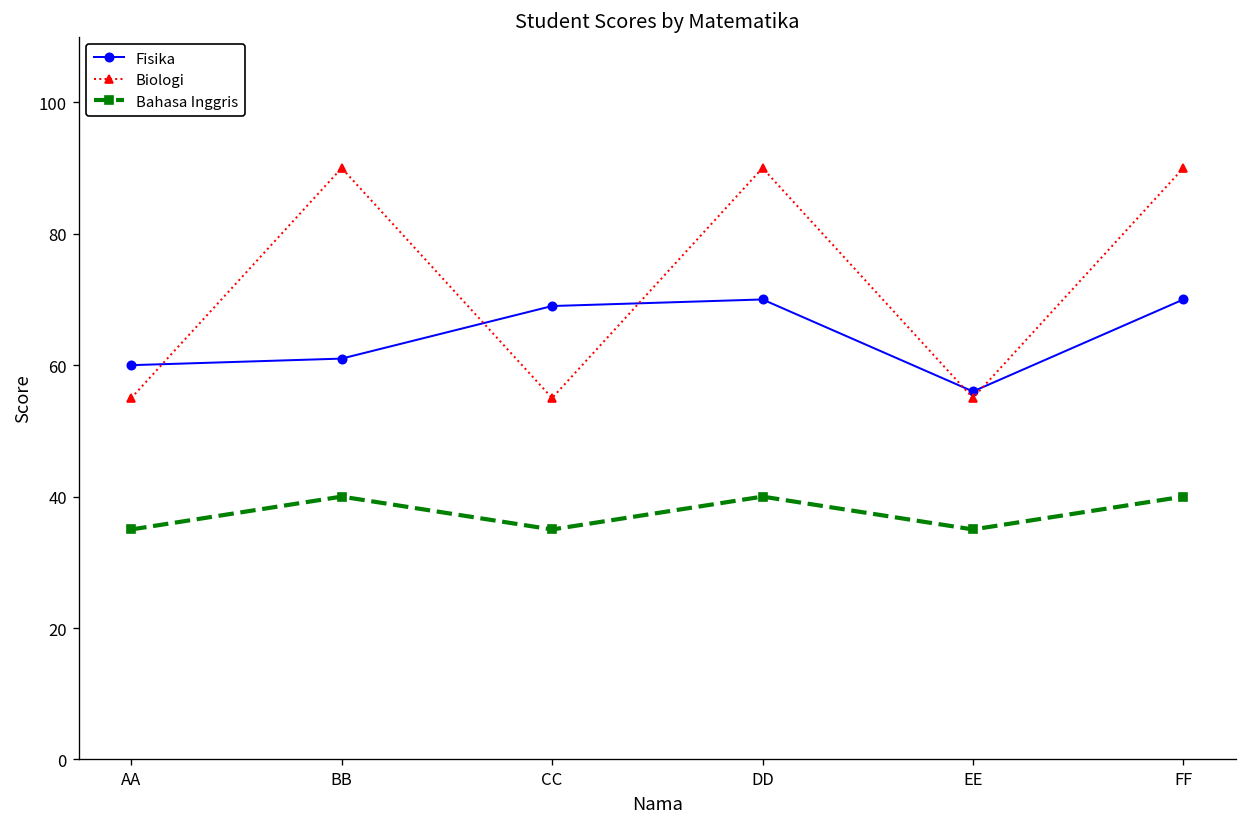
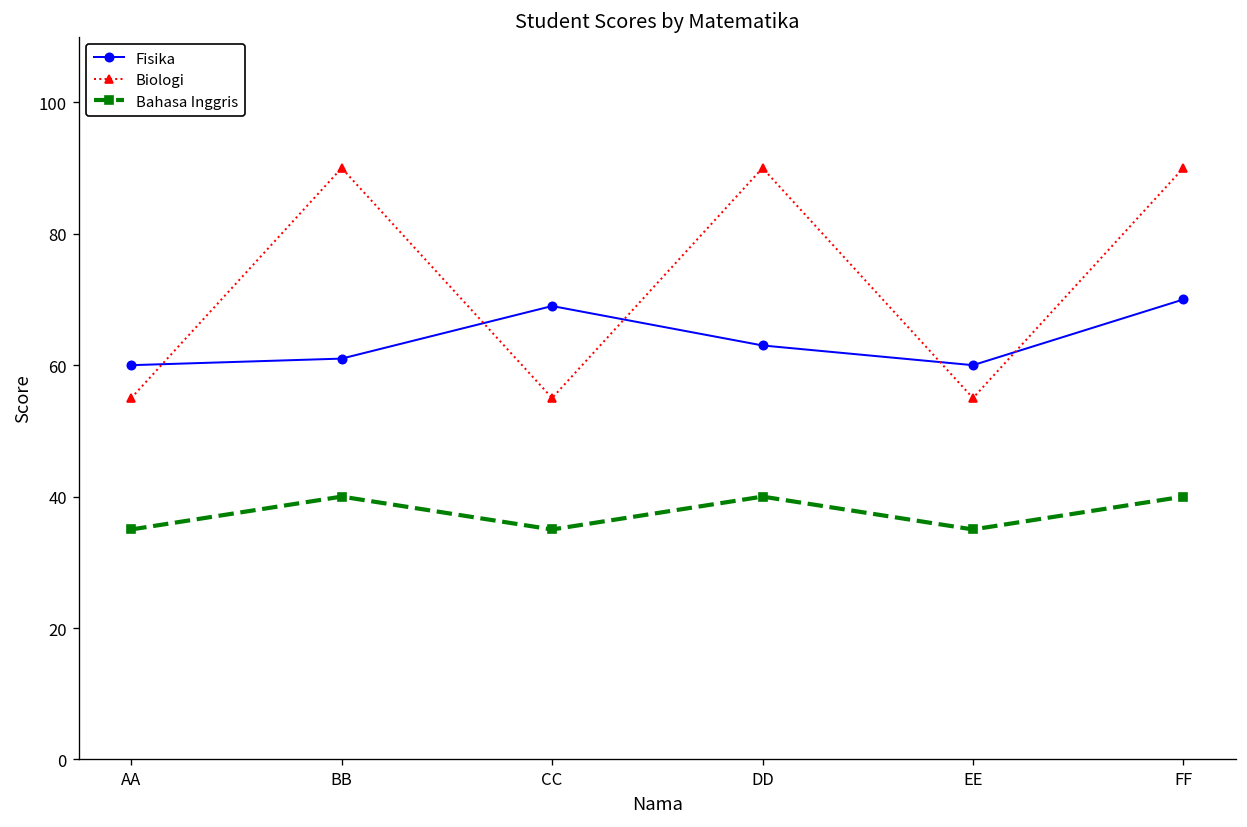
Fisika, DD: 70 -> 63
Fisika, EE: 56 -> 60
